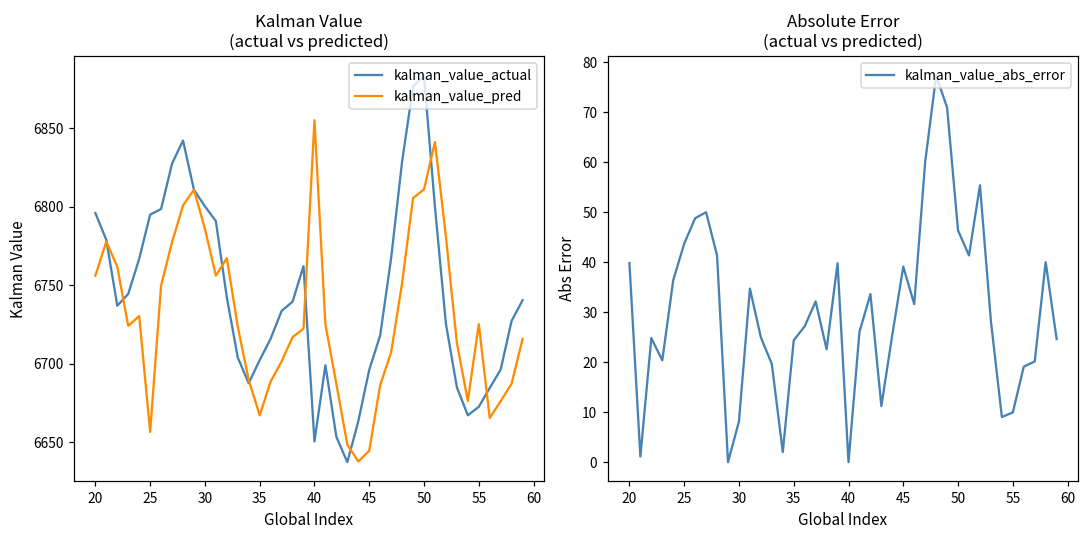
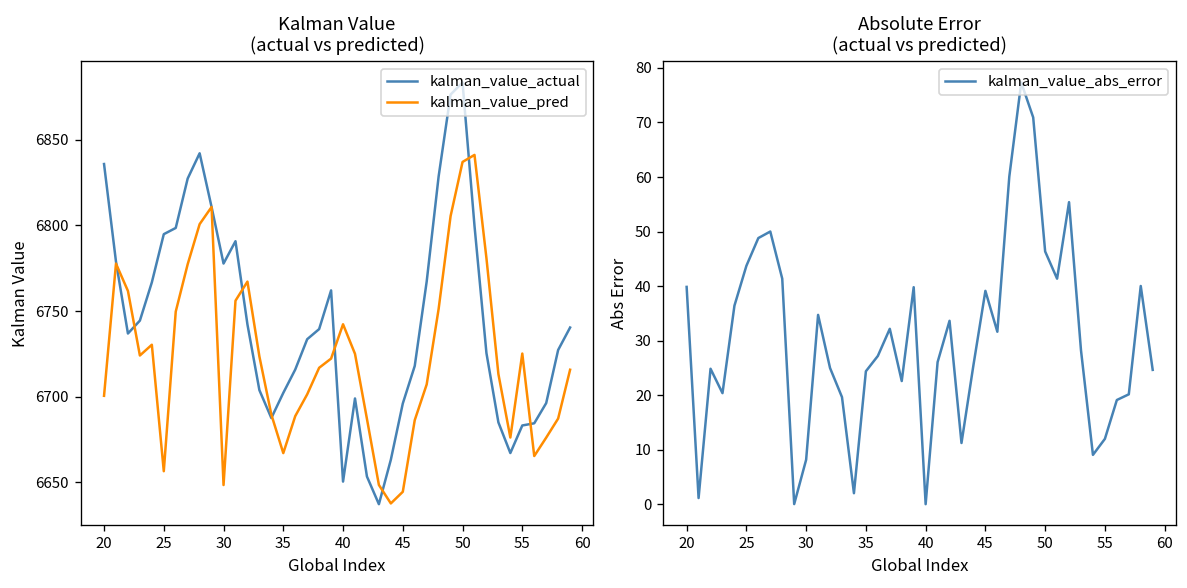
Kalman Value (actual vs predicted), kalman_value_actual, 20: 6796 -> 6836
Kalman Value (actual vs predicted), kalman_value_pred, 20: 6756 -> 6701
Kalman Value (actual vs predicted), kalman_value_actual, 30: 6800 -> 6778
Kalman Value (actual vs predicted), kalman_value_pred, 30: 6786 -> 6648
Kalman Value (actual vs predicted), kalman_value_pred, 40: 6855 -> 6742
Kalman Value (actual vs predicted), kalman_value_pred, 50: 6811 -> 6837
Kalman Value (actual vs predicted), kalman_value_actual, 55: 6673 -> 6683
Absolute Error (actual vs predicted), 55: 10 -> 12
